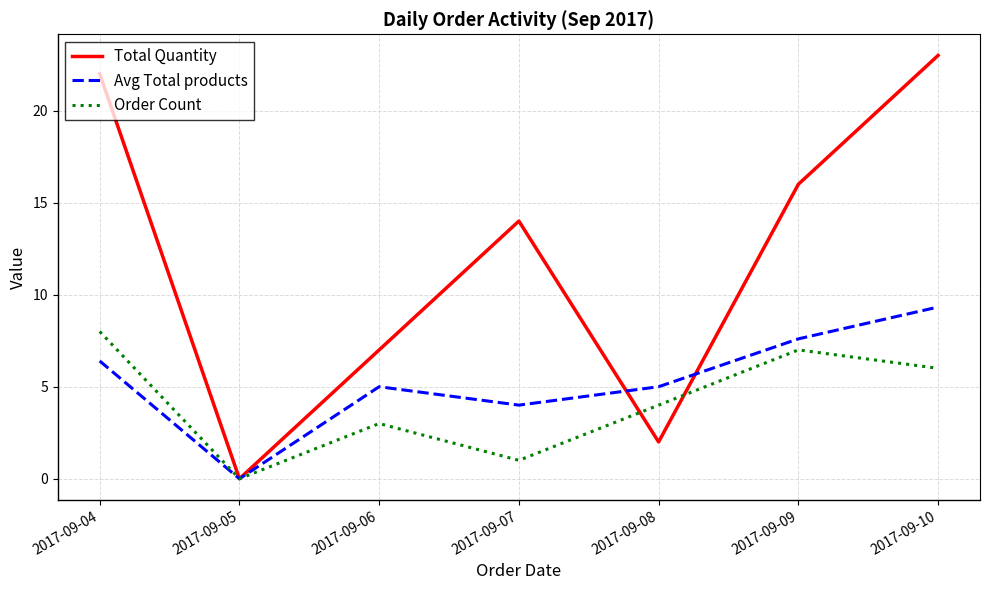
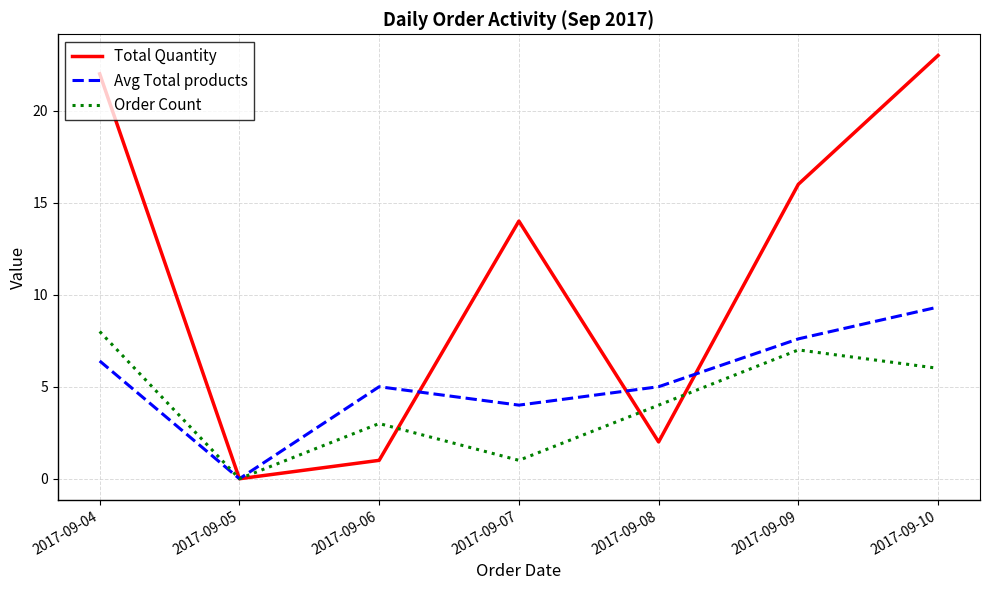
Total Quantity, 2017-09-06: 7 -> 1
